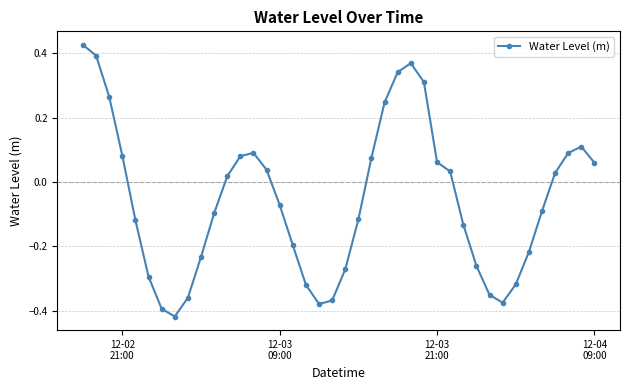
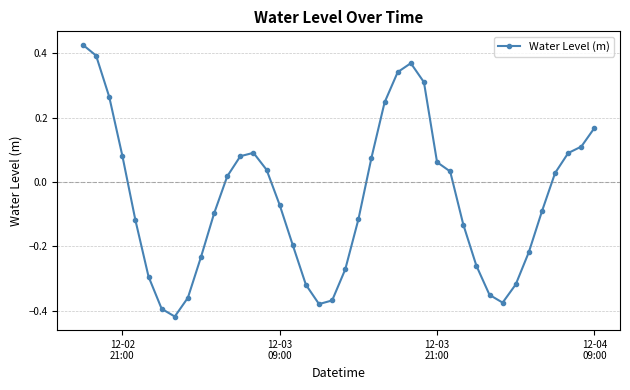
12-04 09:00: 0.06 -> 0.17
